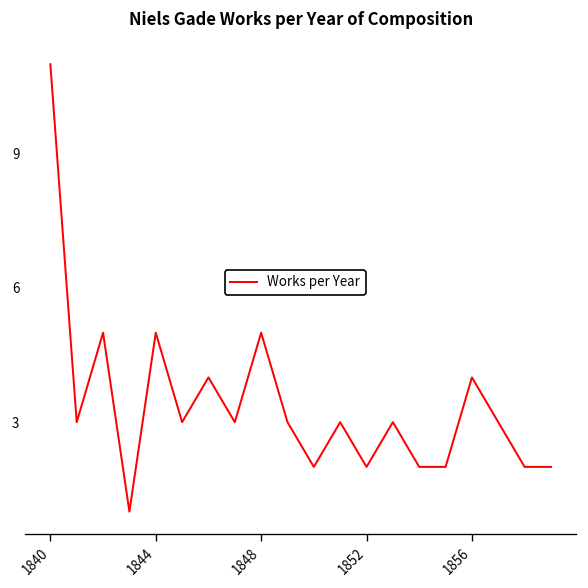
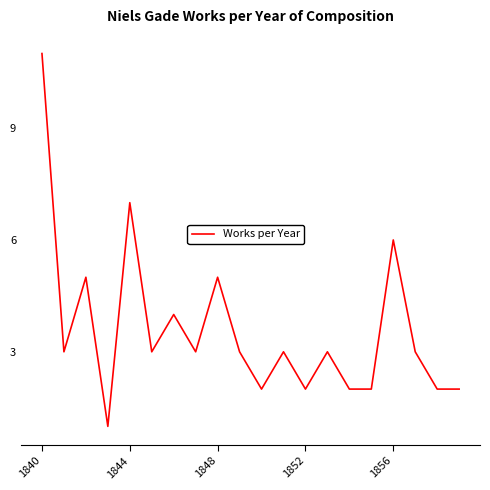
1844: 5 -> 7
1856: 4 -> 6
